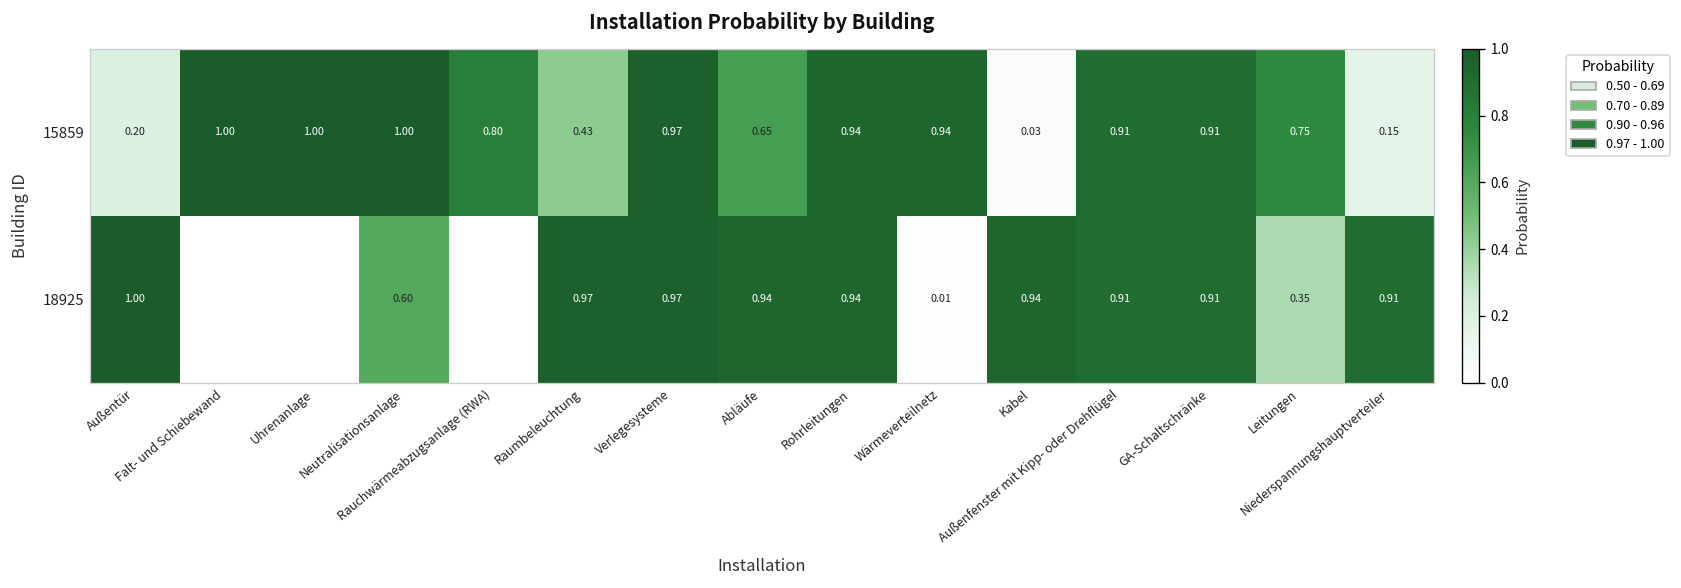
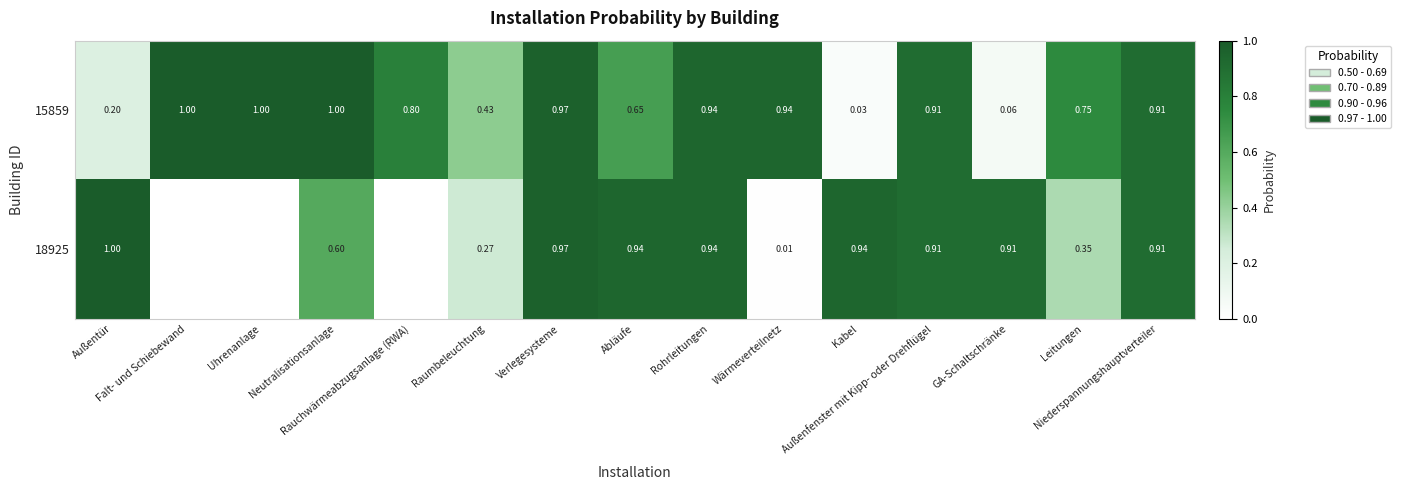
15859, GA-Schaltschränke: 0.91 -> 0.06
15859, Niederspannungshauptverteiler: 0.15 -> 0.91
18925, Raumbeleuchtung: 0.97 -> 0.27
